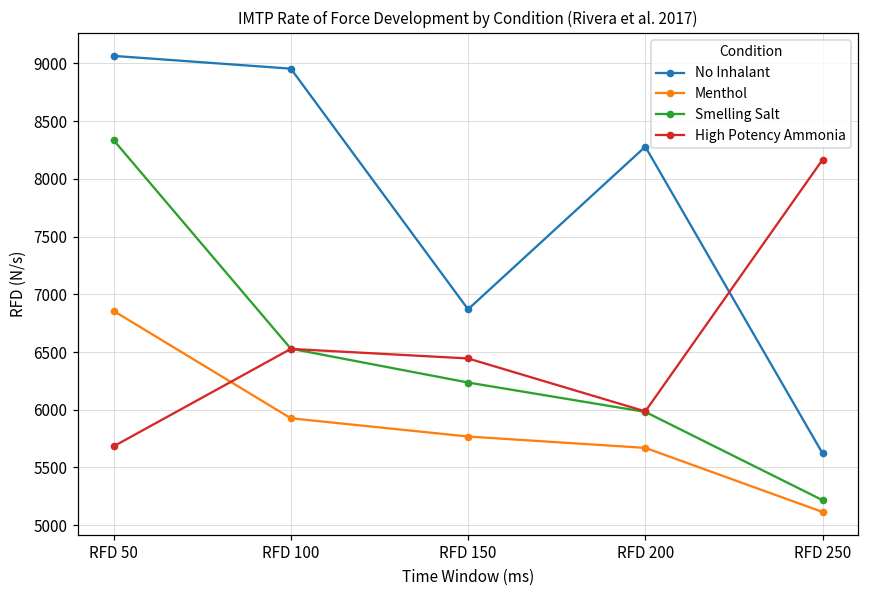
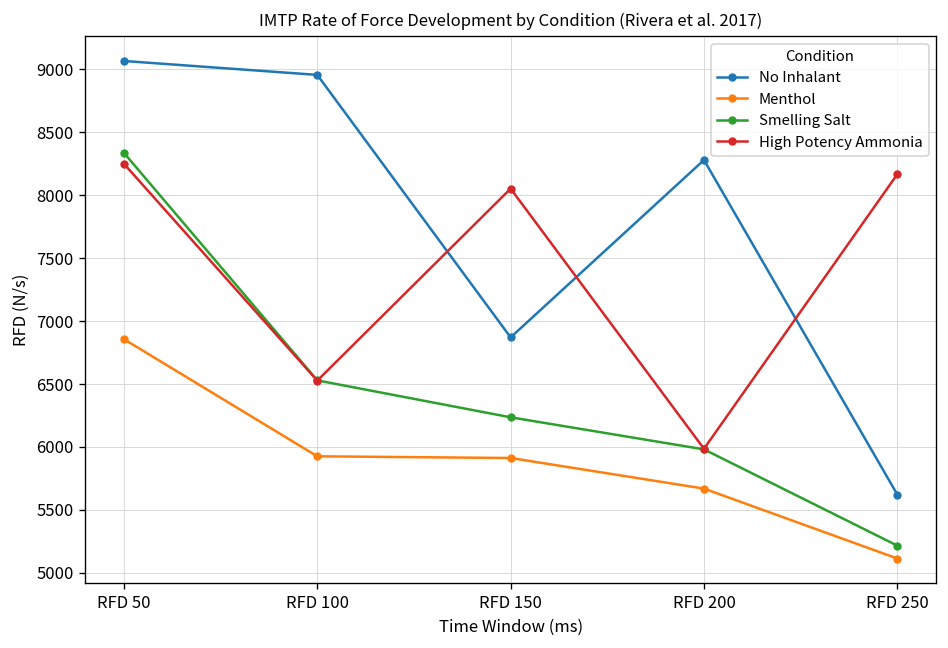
High Potency Ammonia, RFD 50: 5680 -> 8250
Menthol, RFD 150: 5770 -> 5910
High Potency Ammonia, RFD 150: 6440 -> 8050
